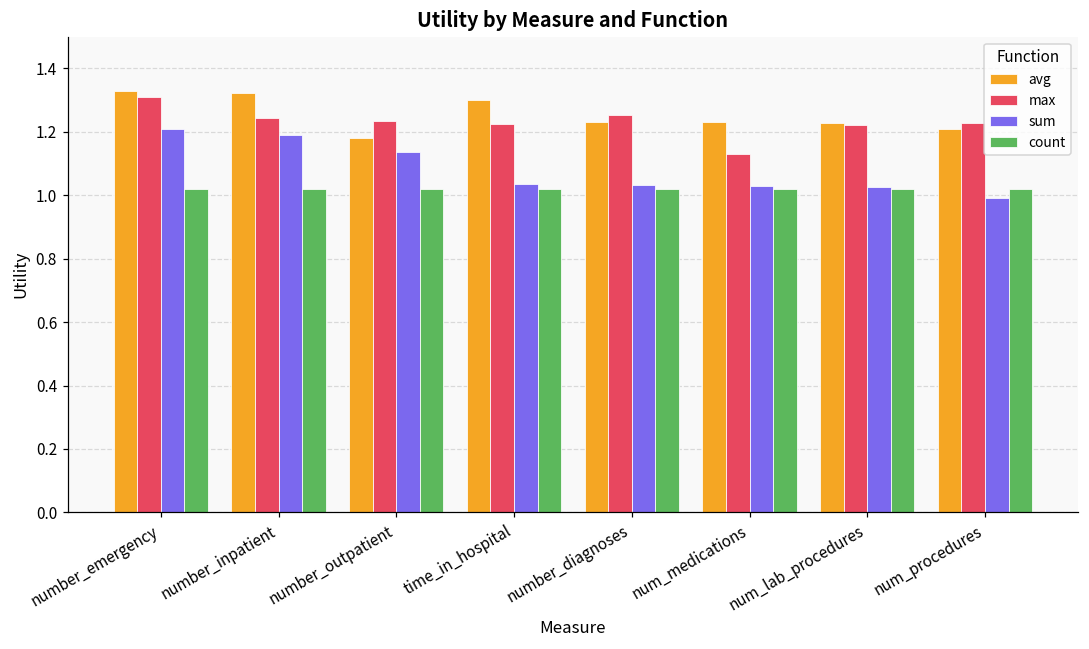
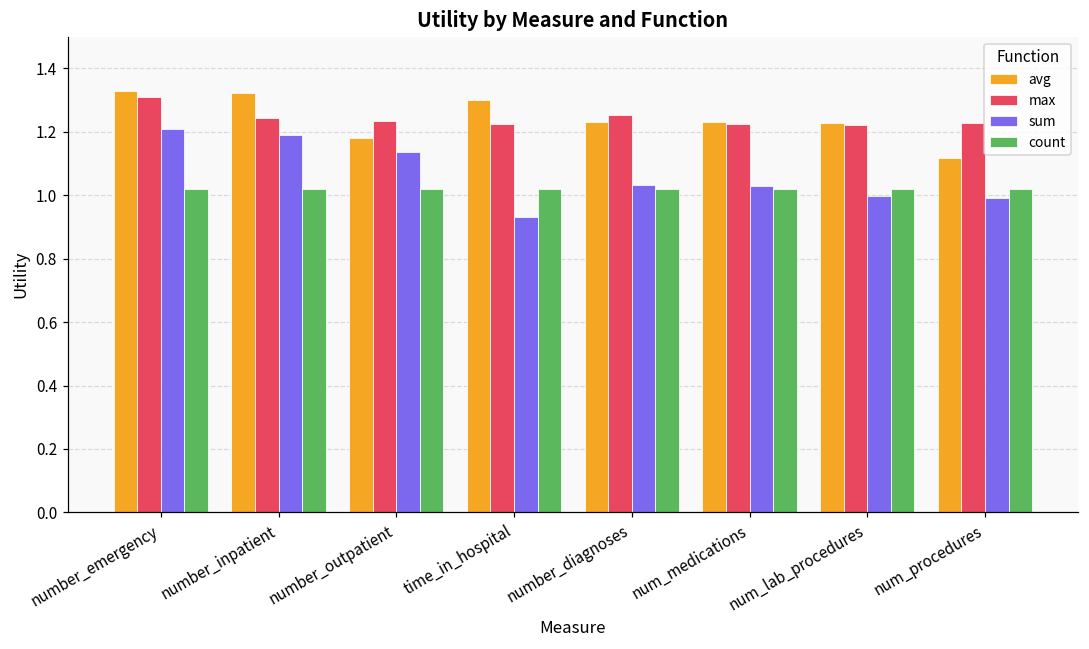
sum, time_in_hospital: 1.03 -> 0.93
max, num_medications: 1.13 -> 1.22
sum, num_lab_procedures: 1.03 -> 1.00
avg, num_procedures: 1.21 -> 1.12
